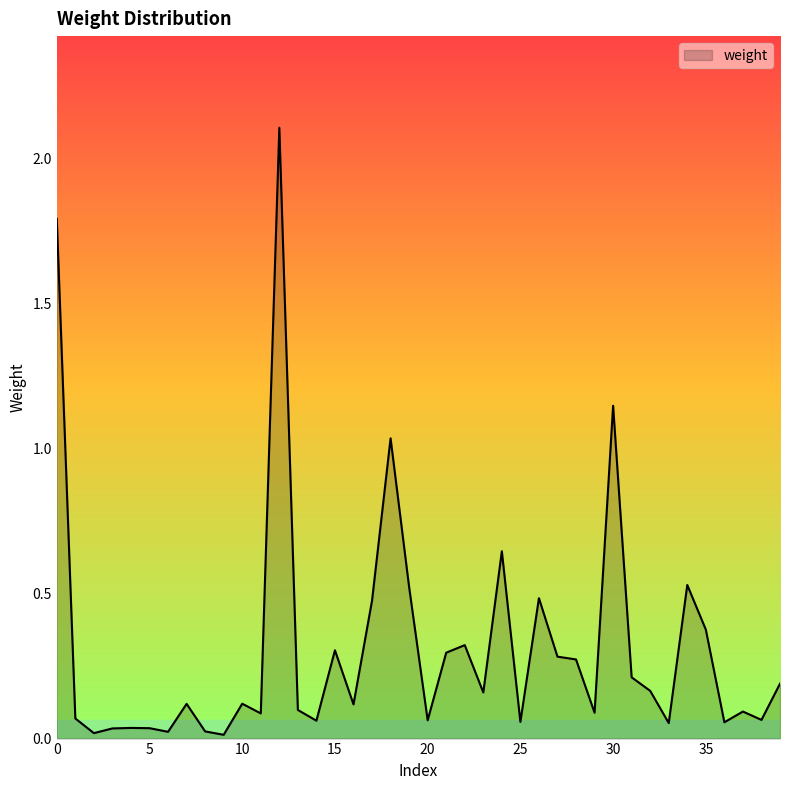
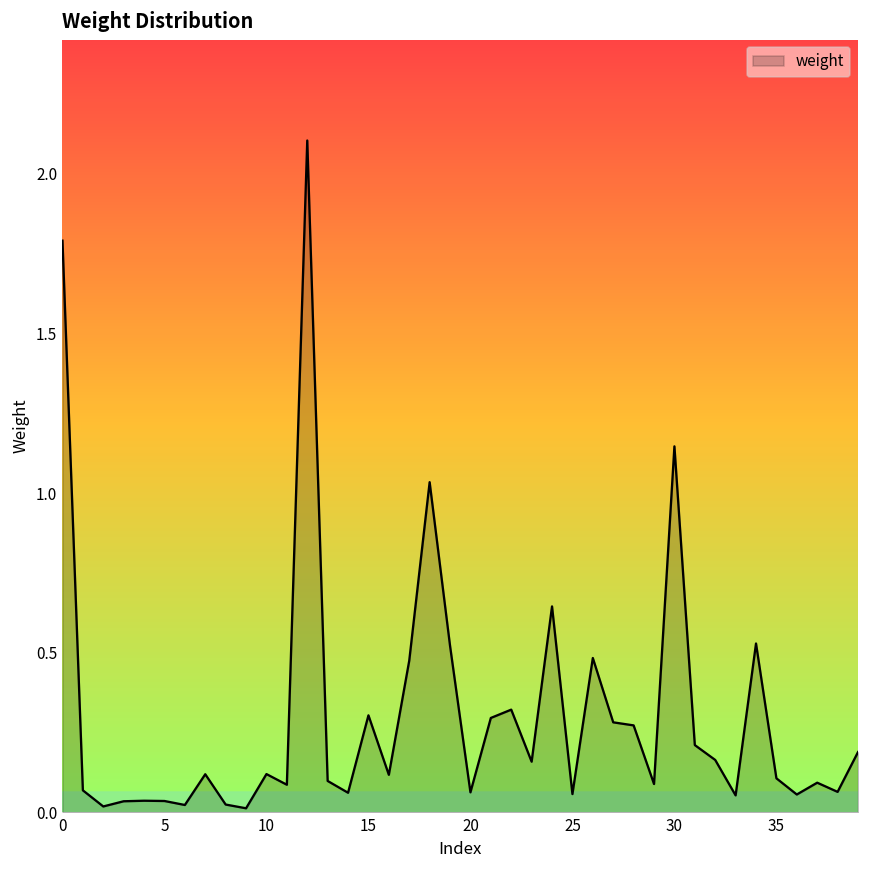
35: 0.38 -> 0.11
